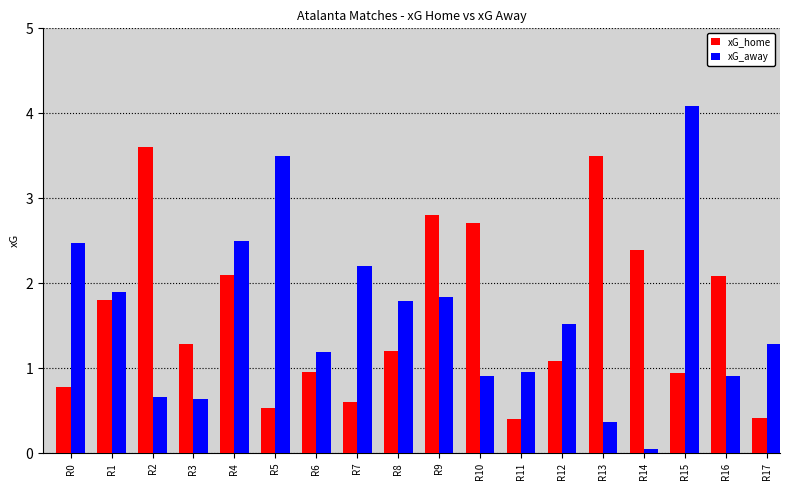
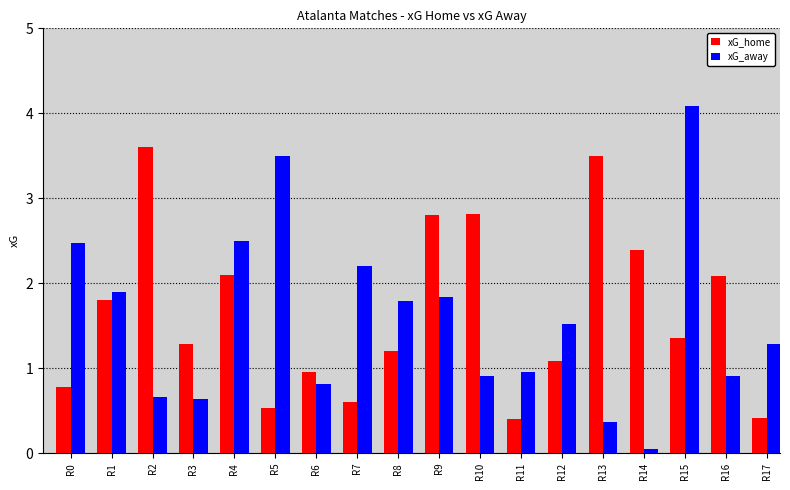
xG_away, R6: 1.2 -> 0.8
xG_home, R10: 2.7 -> 2.8
xG_home, R15: 0.9 -> 1.4
